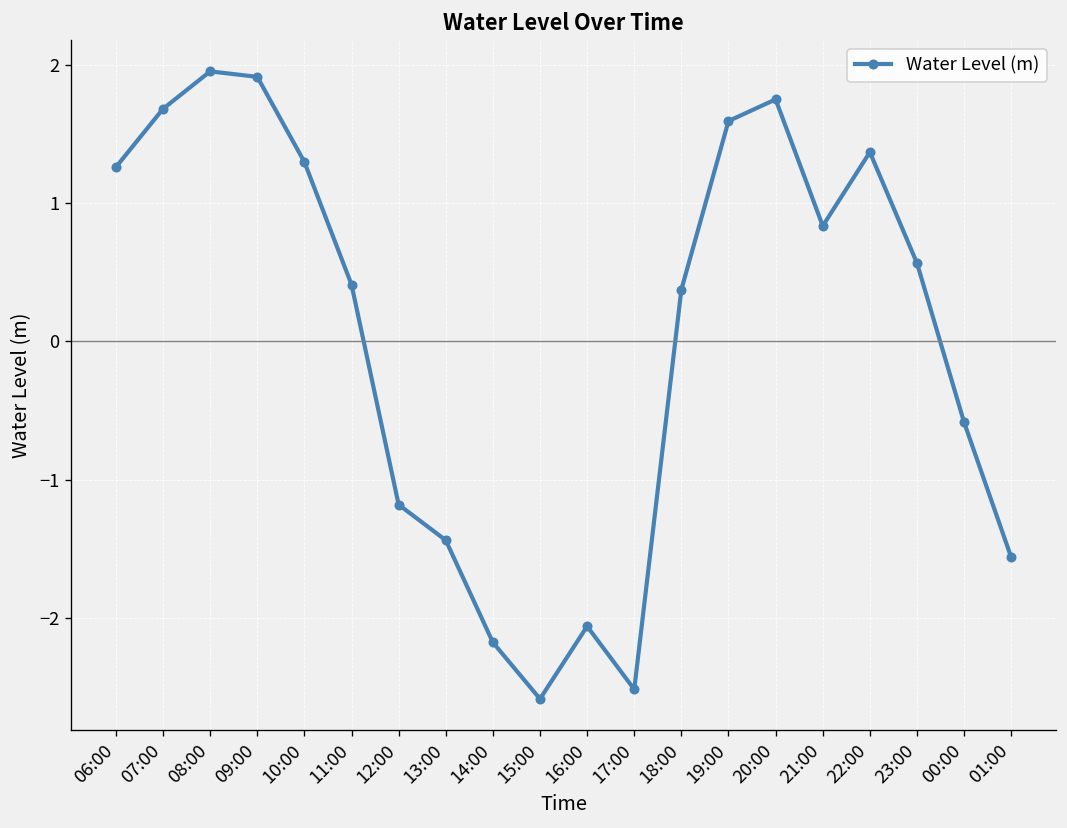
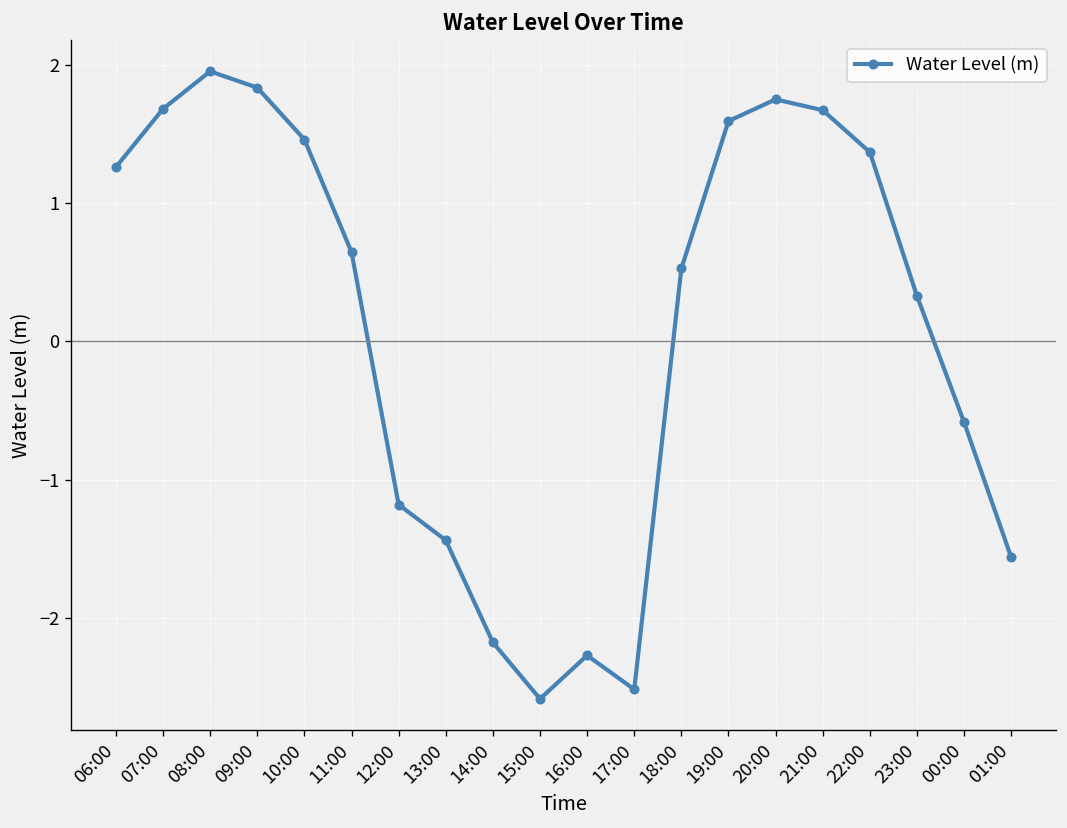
09:00: 1.91 -> 1.84
10:00: 1.30 -> 1.46
11:00: 0.41 -> 0.65
16:00: -2.06 -> -2.27
18:00: 0.37 -> 0.53
21:00: 0.83 -> 1.67
23:00: 0.57 -> 0.33
